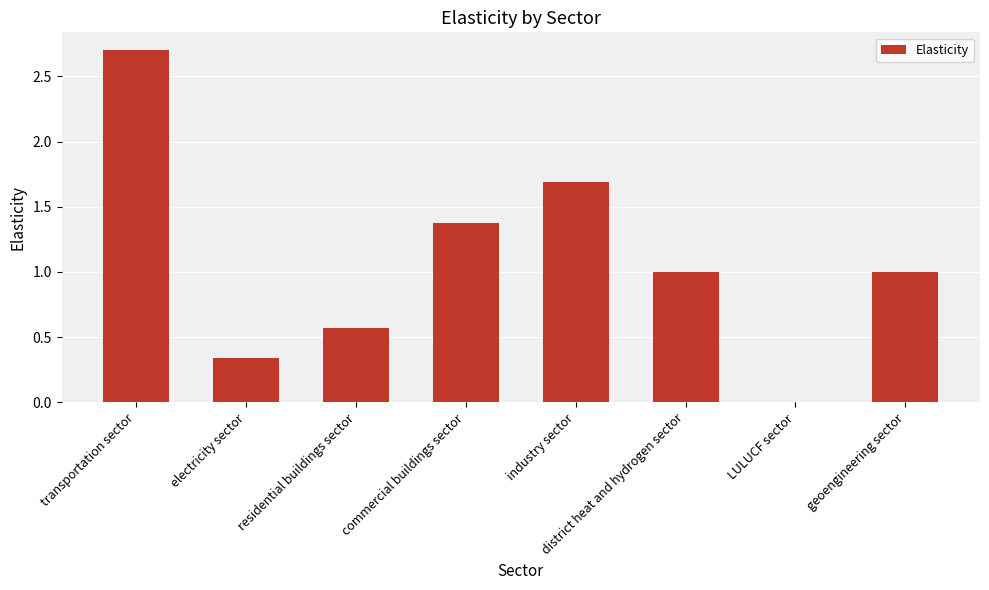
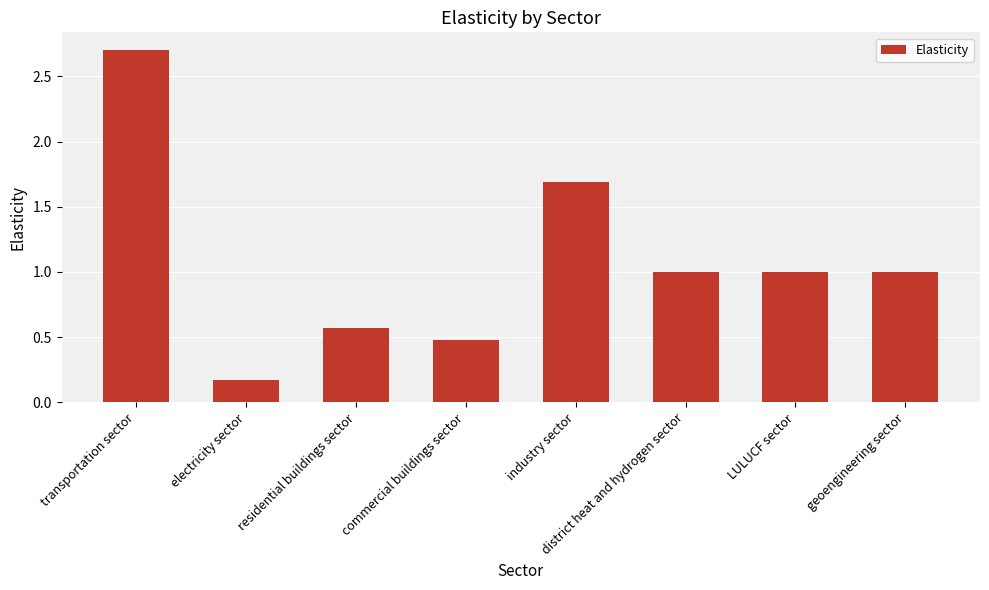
electricity sector: 0.34 -> 0.17
commercial buildings sector: 1.37 -> 0.48
LULUCF sector: 0 -> 1
